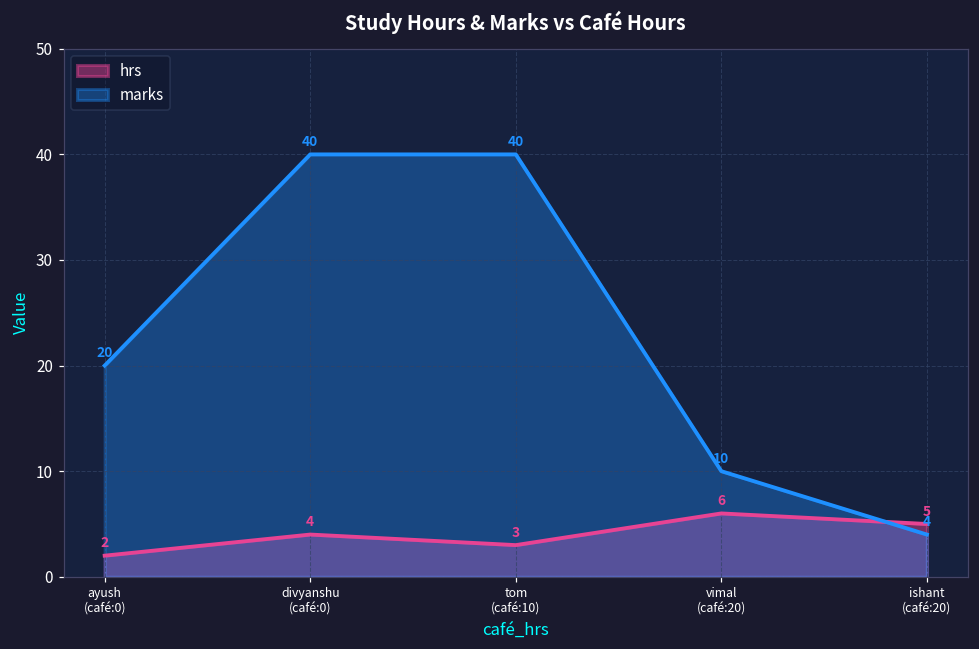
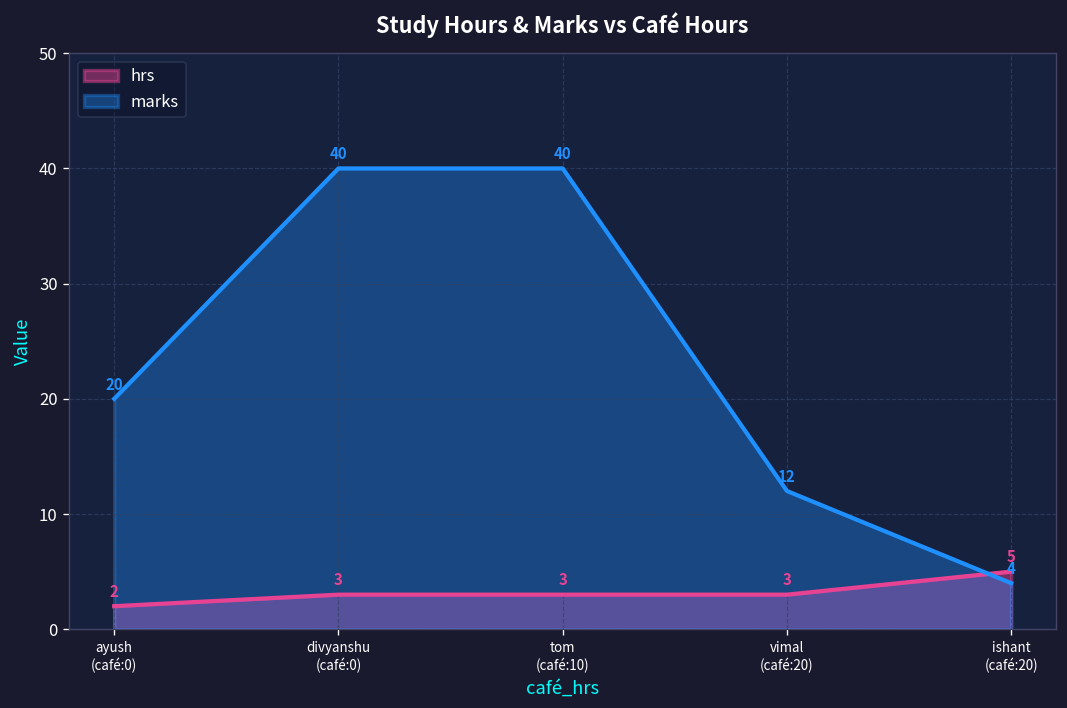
hrs, divyanshu (café:0): 4 -> 3
hrs, vimal (café:20): 6 -> 3
marks, vimal (café:20): 10 -> 12
